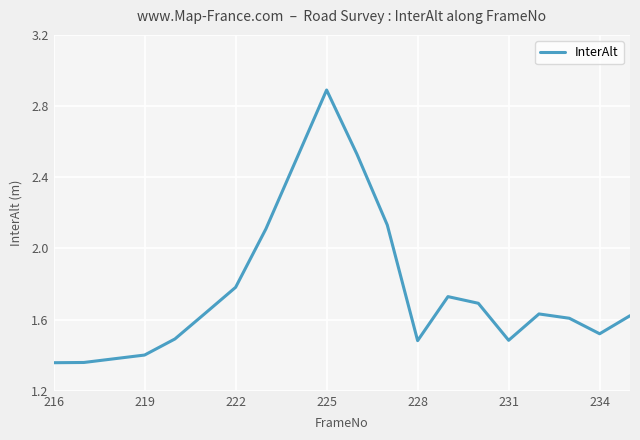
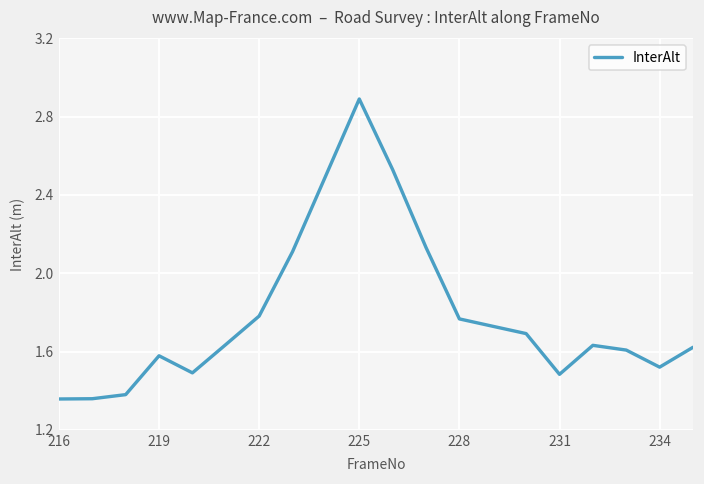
219: 1.40 -> 1.58
228: 1.48 -> 1.77
